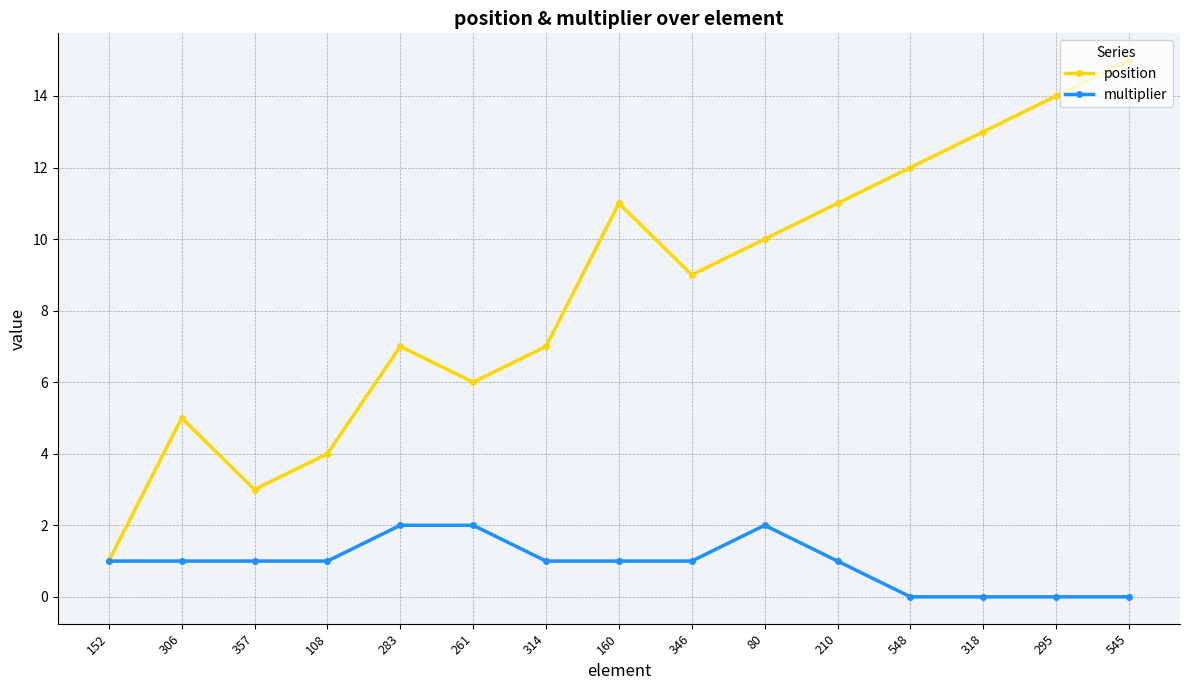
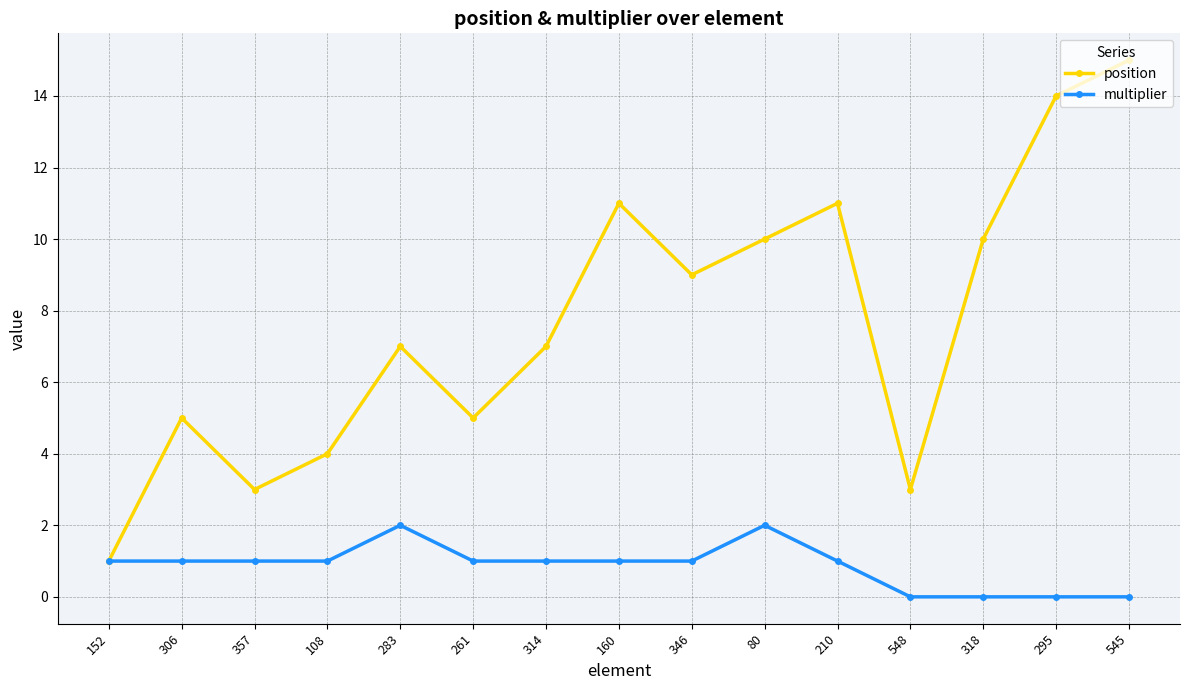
position, 261: 6 -> 5
multiplier, 261: 2 -> 1
position, 548: 12 -> 3
position, 318: 13 -> 10
